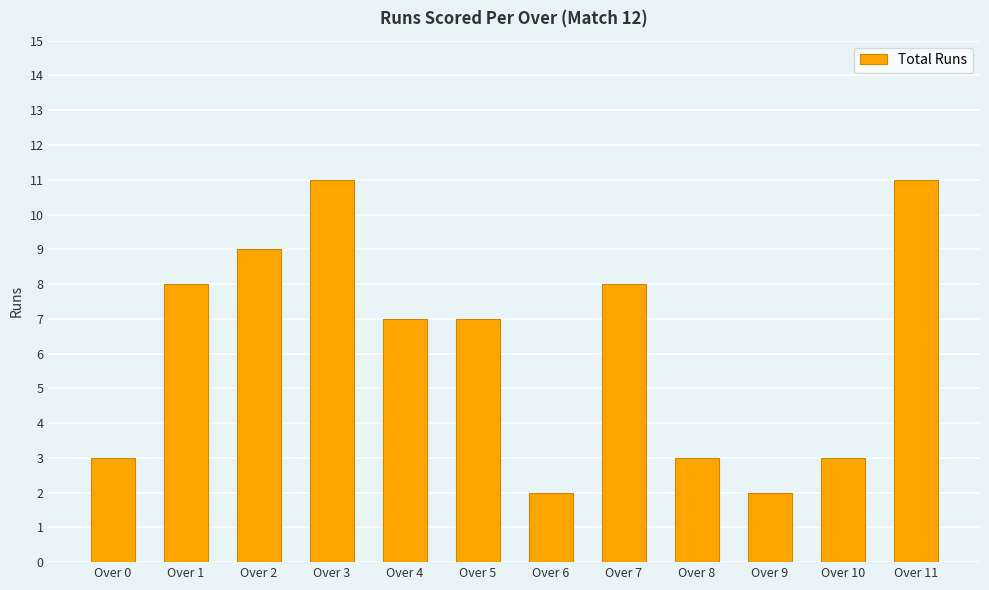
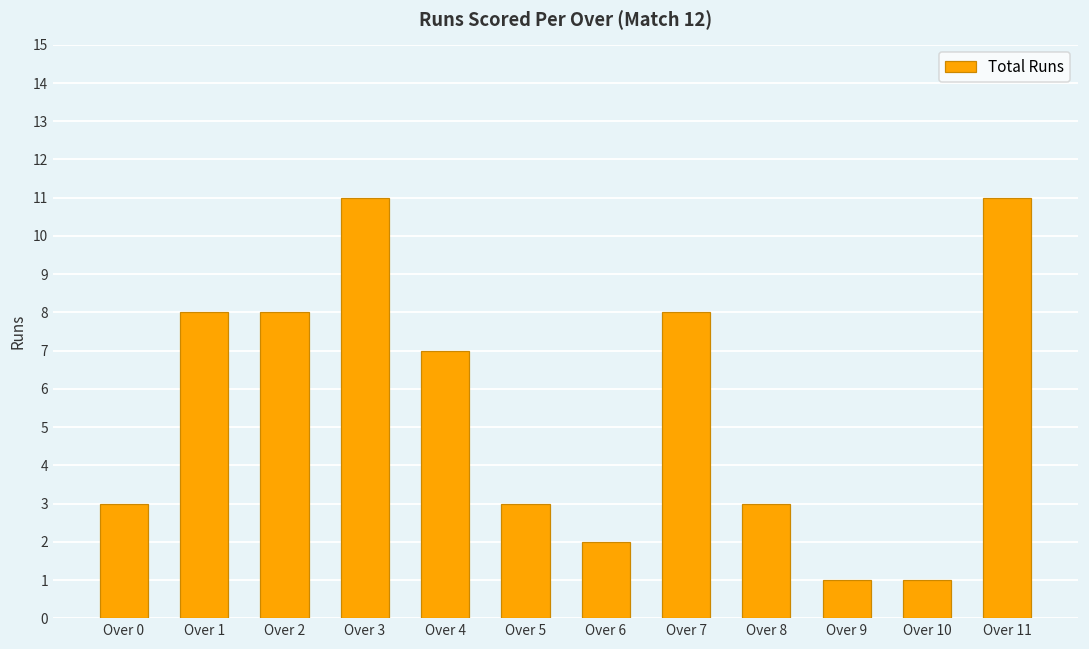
Over 2: 9 -> 8
Over 5: 7 -> 3
Over 9: 2 -> 1
Over 10: 3 -> 1
